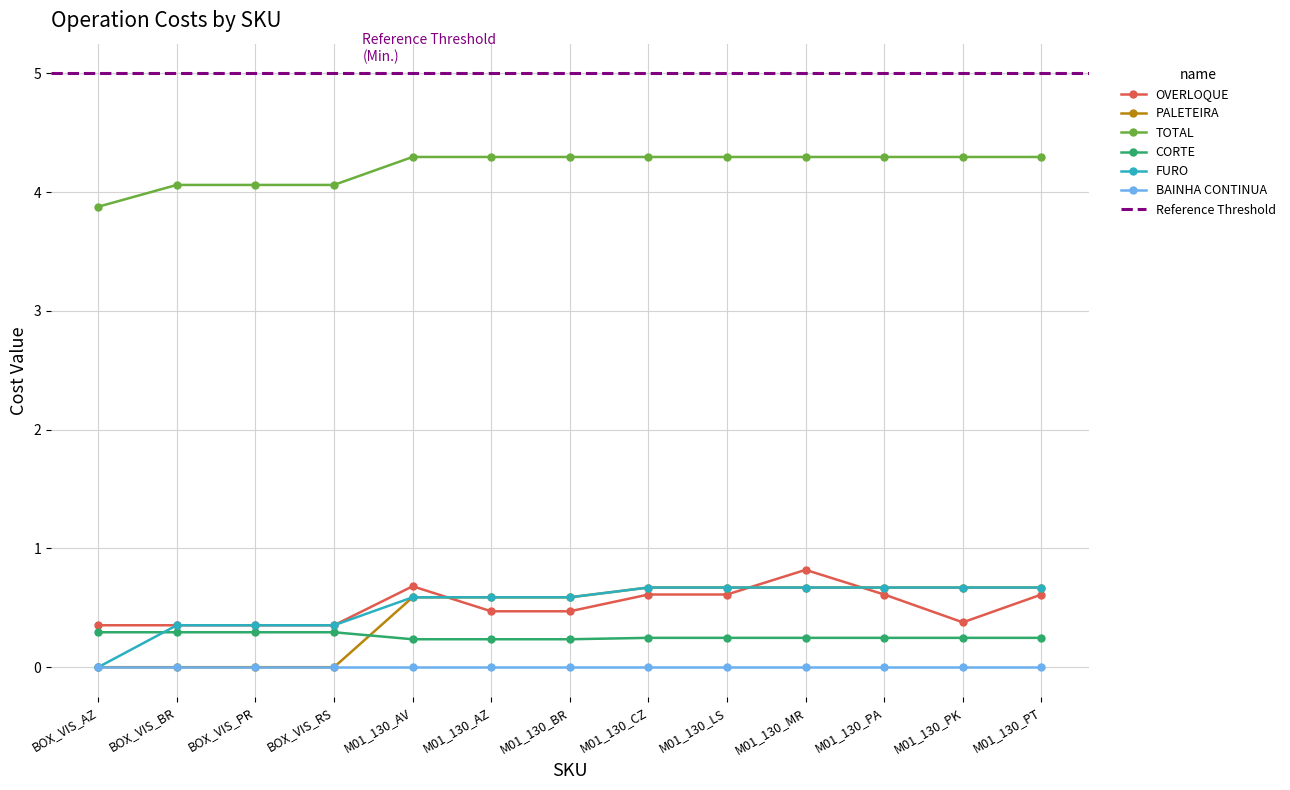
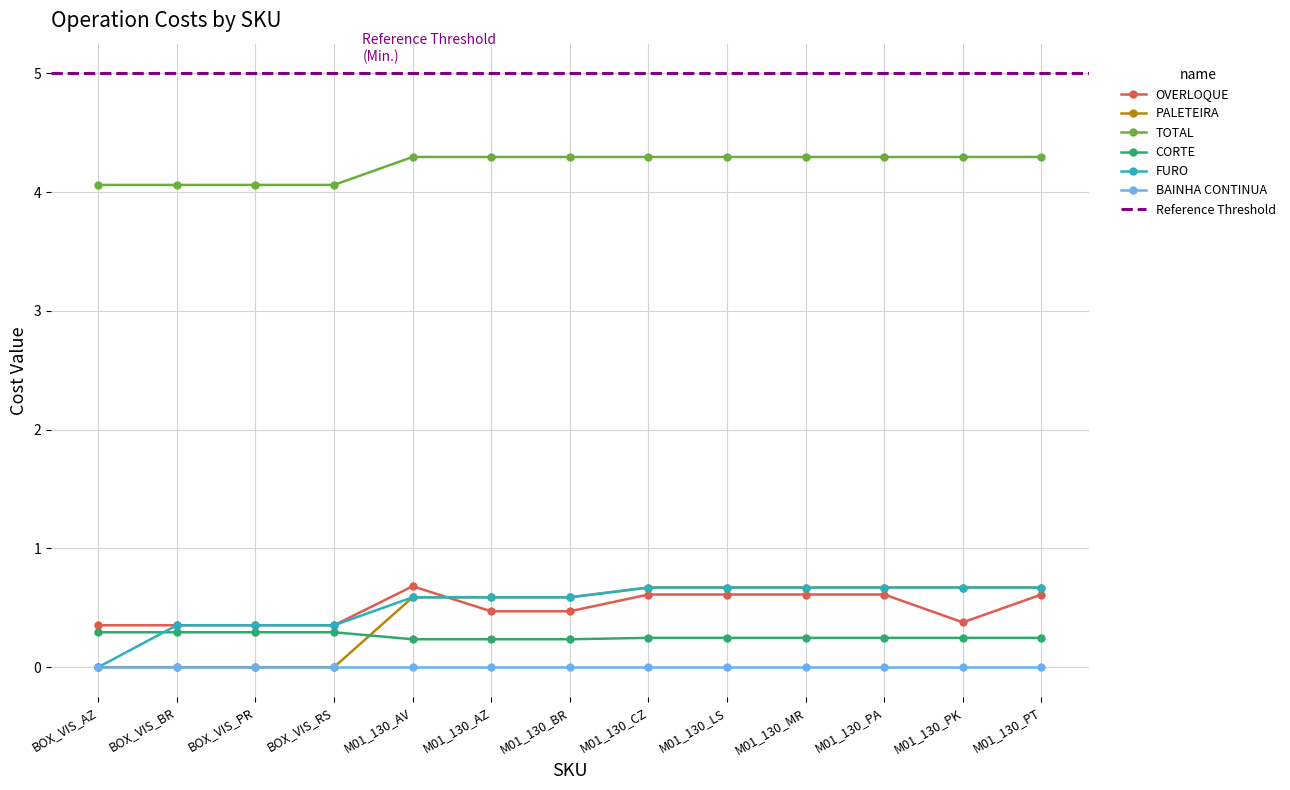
TOTAL, BOX_VIS_AZ: 3.88 -> 4.06
OVERLOQUE, M01_130_MR: 0.82 -> 0.61
